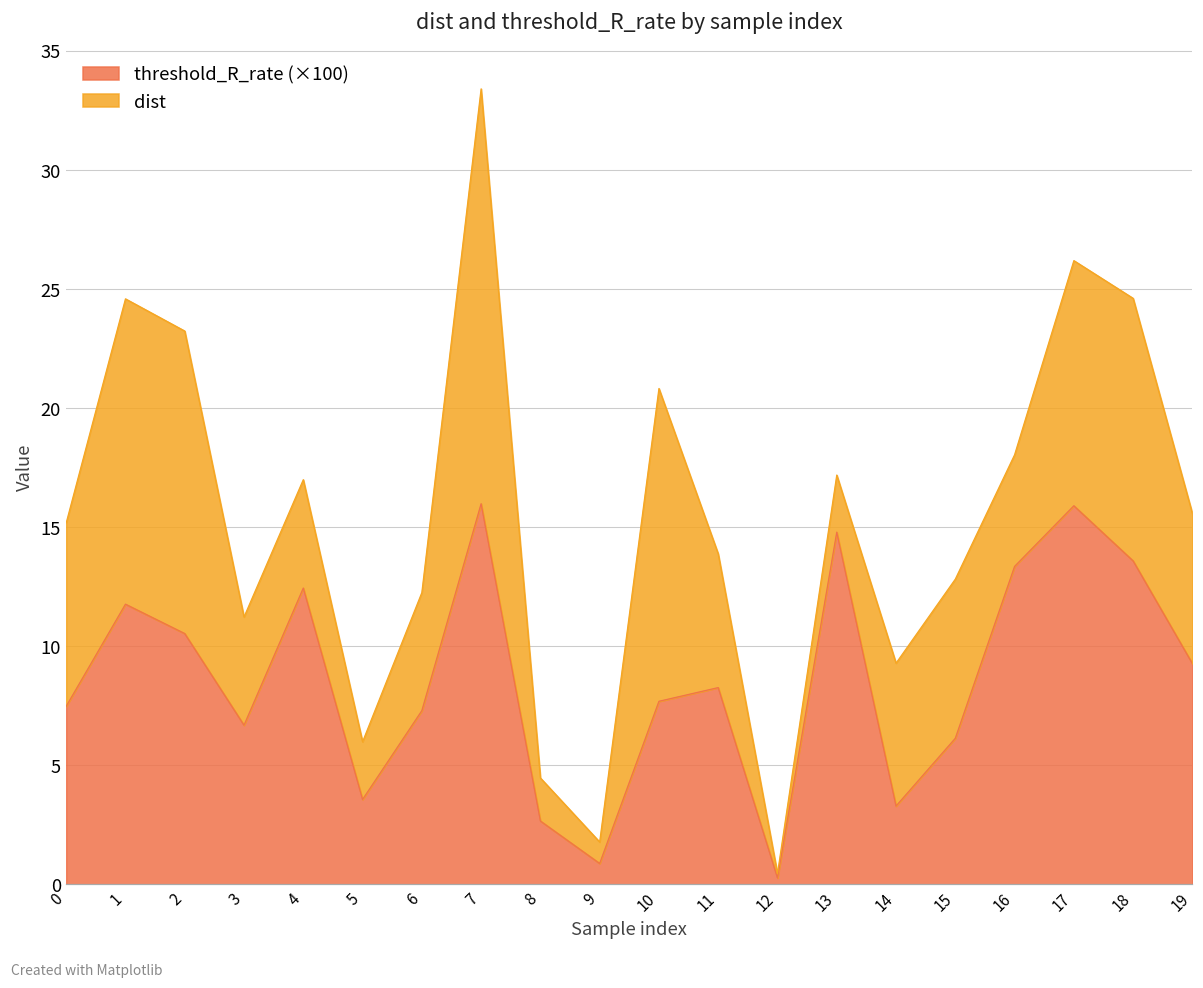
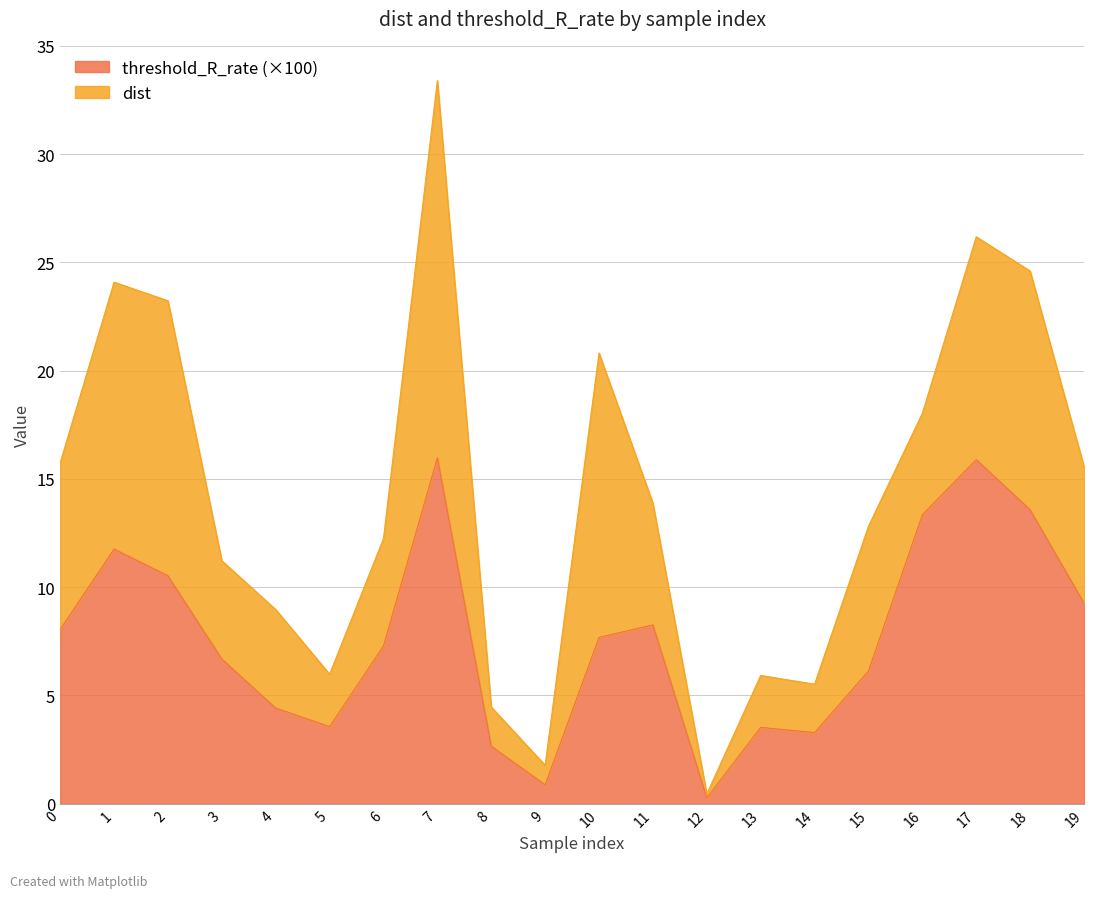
threshold_R_rate (×100), 0: 7.5 -> 8.0
dist, 1: 12.8 -> 12.3
threshold_R_rate (×100), 4: 12.4 -> 4.4
threshold_R_rate (×100), 13: 14.8 -> 3.5
dist, 14: 6.0 -> 2.2
